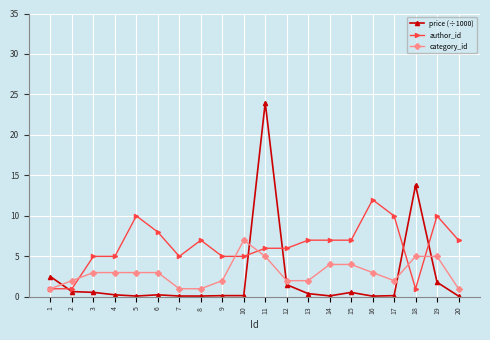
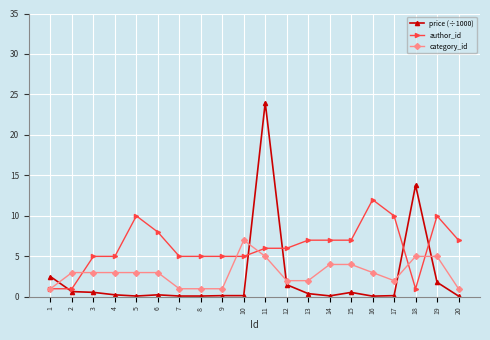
category_id, 2: 2 -> 3
author_id, 8: 7 -> 5
category_id, 9: 2 -> 1
